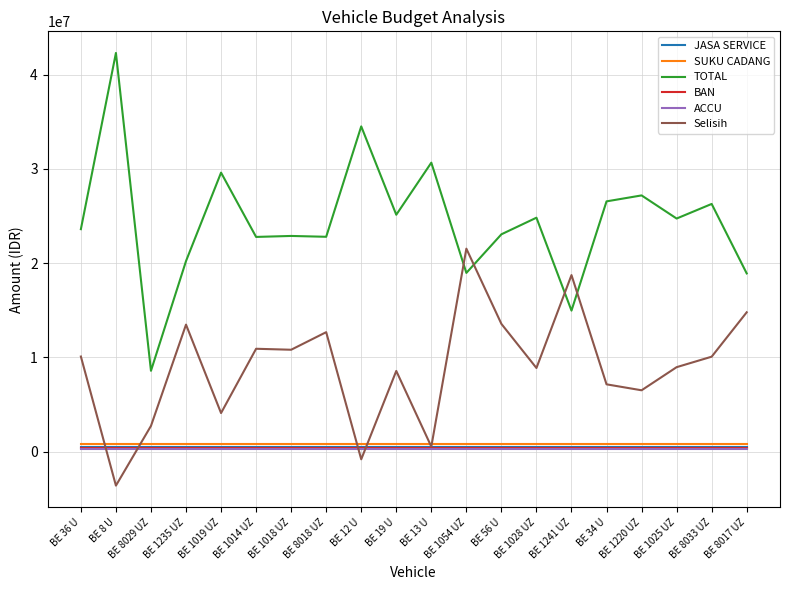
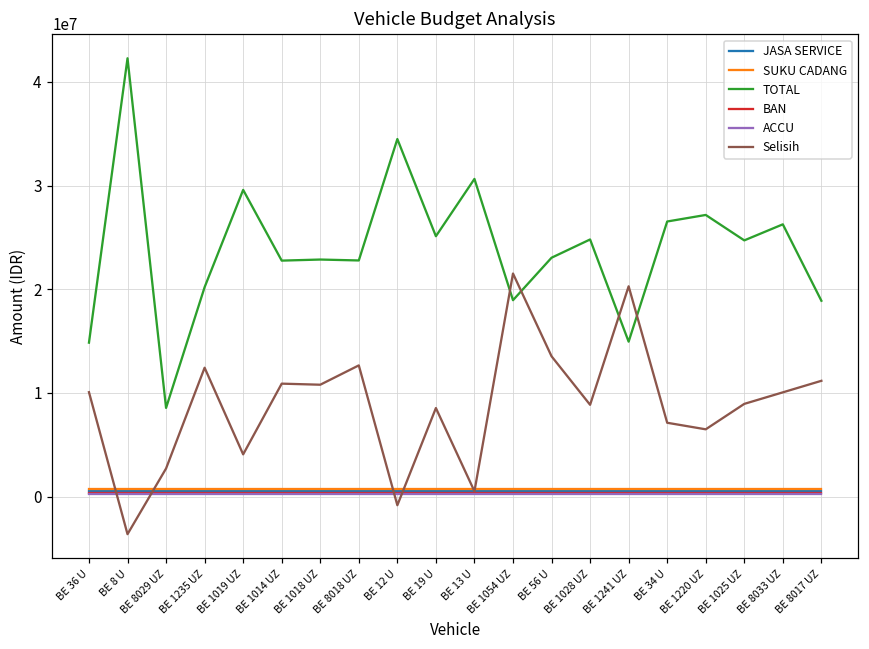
TOTAL, BE 36 U: 24000000 -> 15000000
Selisih, BE 1235 UZ: 13000000 -> 12000000
Selisih, BE 1241 UZ: 19000000 -> 20000000
Selisih, BE 8017 UZ: 15000000 -> 11000000
